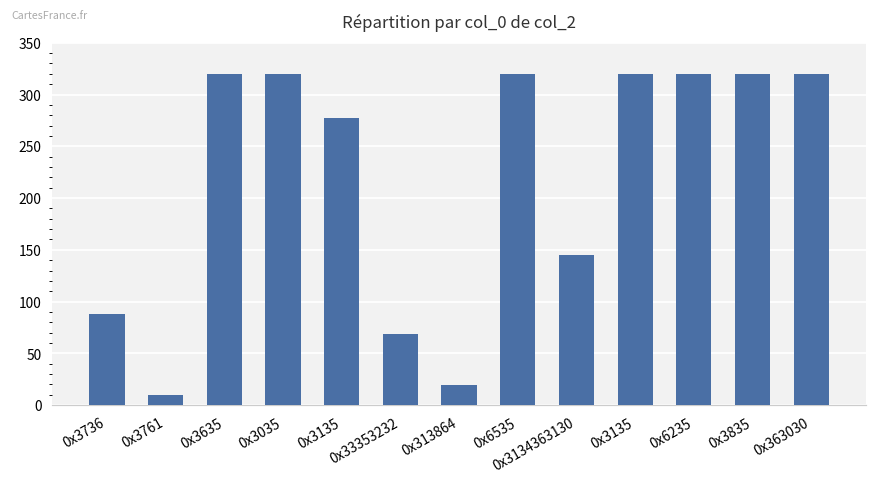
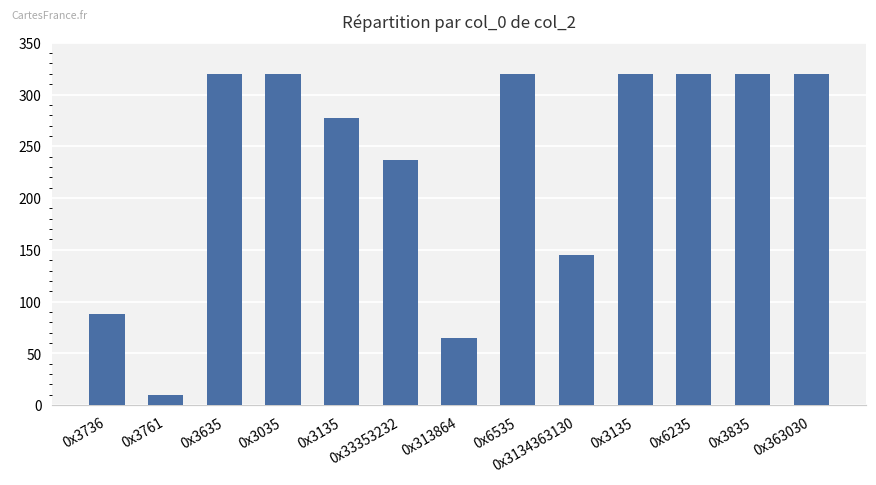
0x33353232: 70 -> 240
0x313864: 20 -> 70
